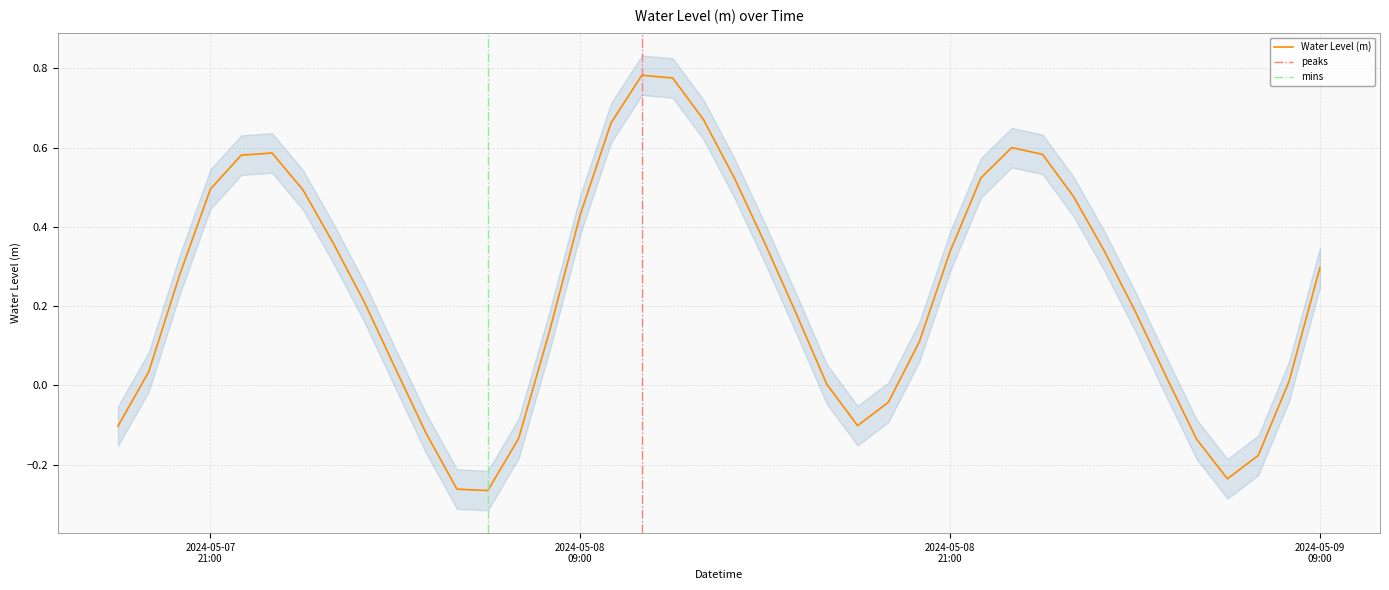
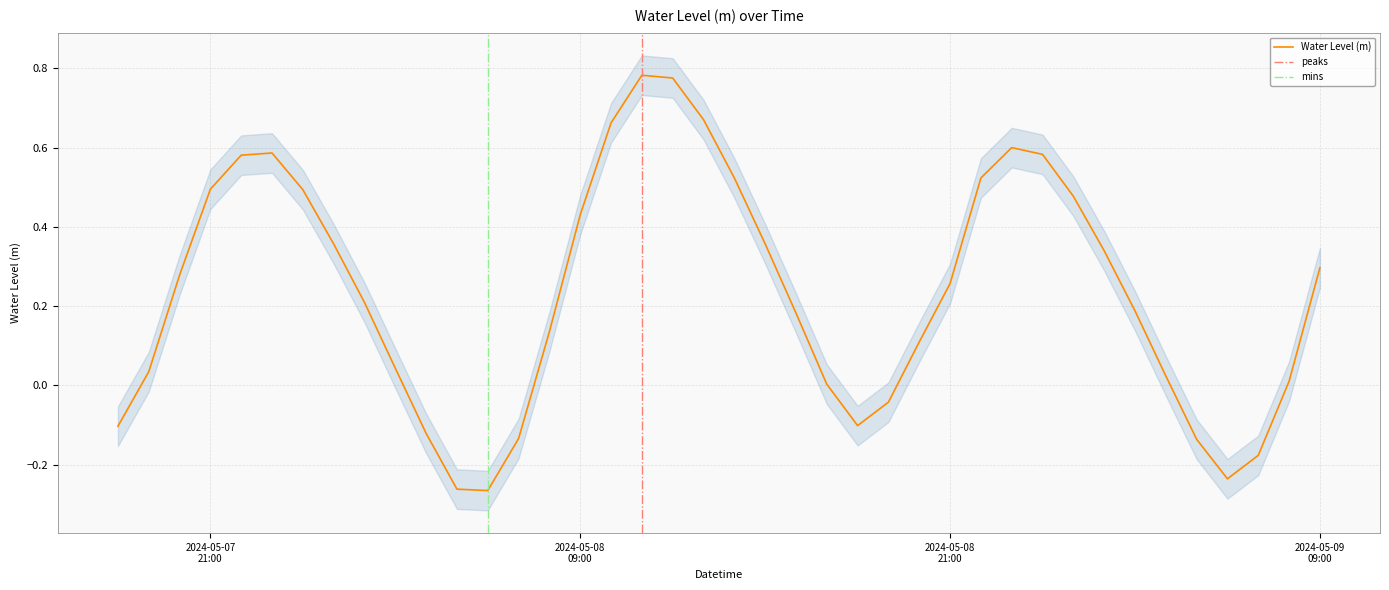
Water Level (m), 2024-05-08 21:00: 0.34 -> 0.26
